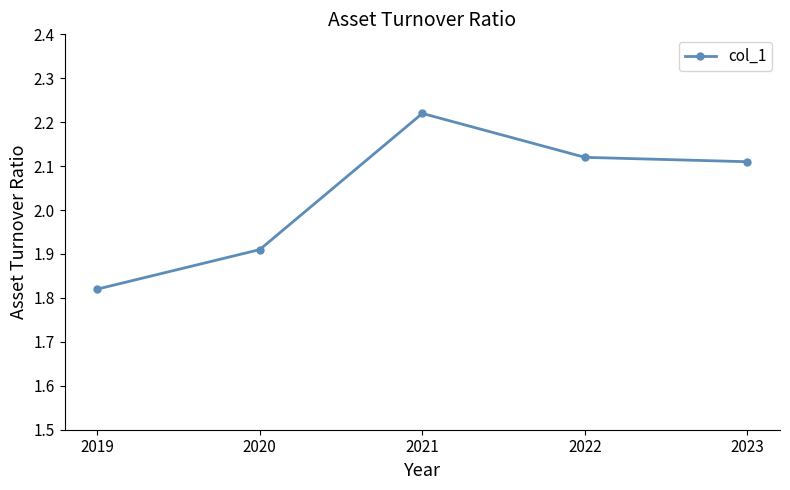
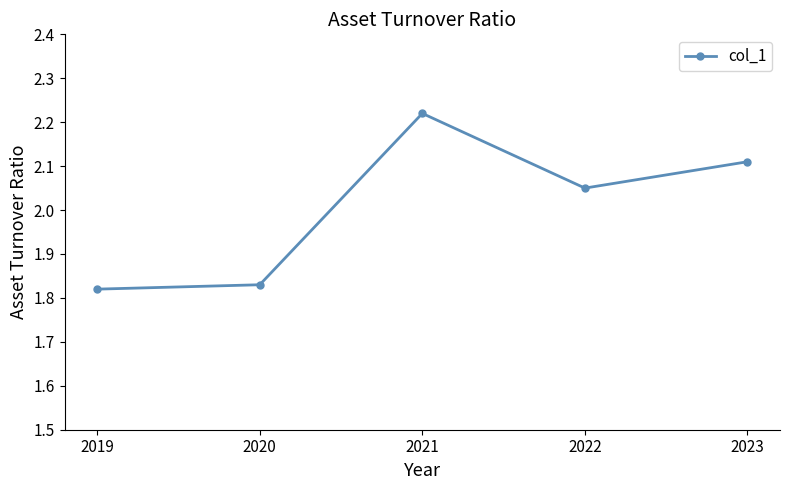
2020: 1.91 -> 1.83
2022: 2.12 -> 2.05
